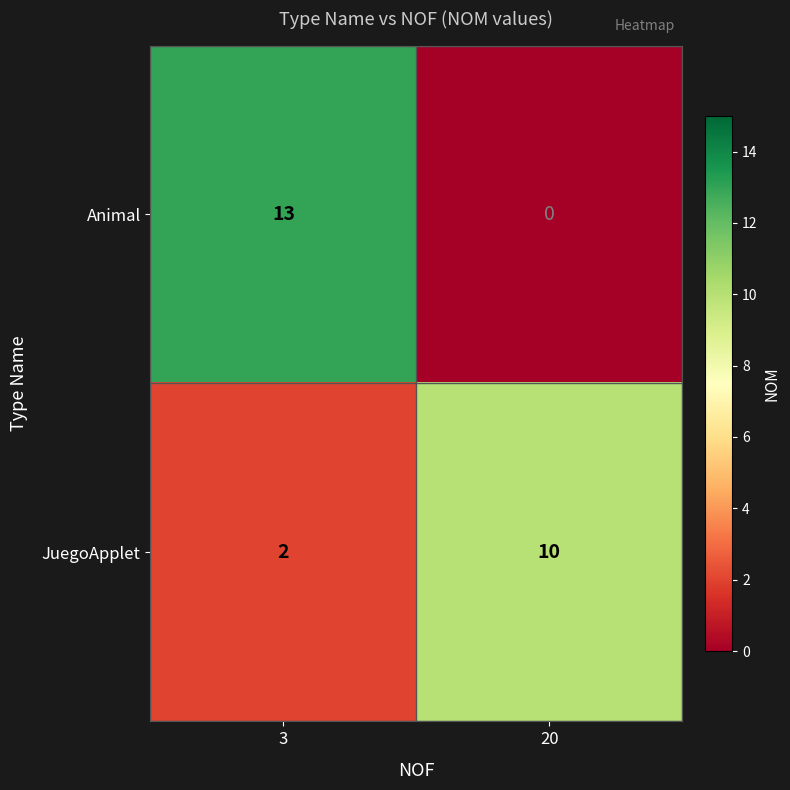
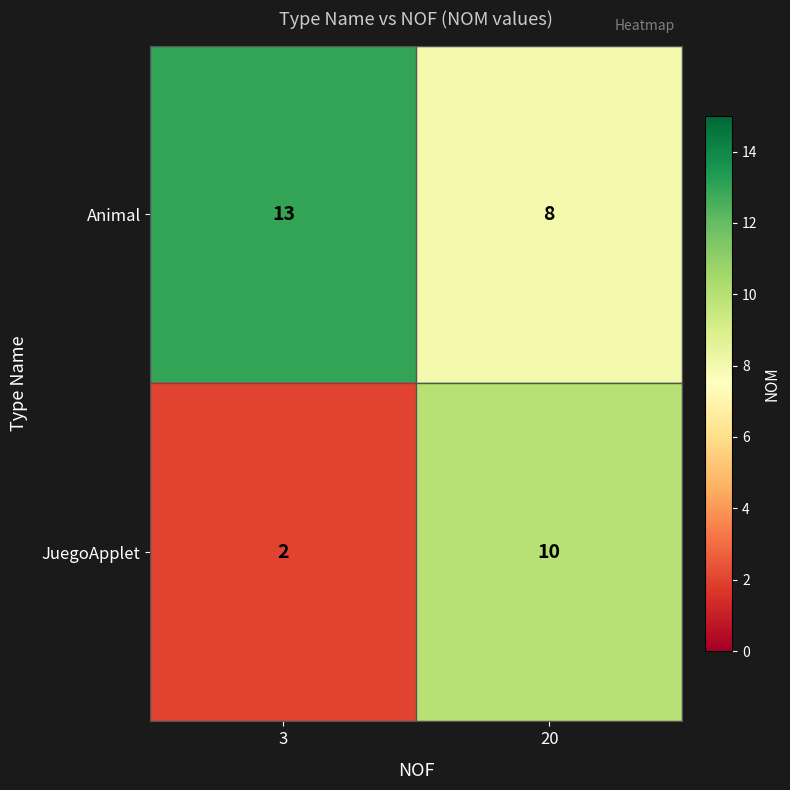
Animal, 20: 0 -> 8
